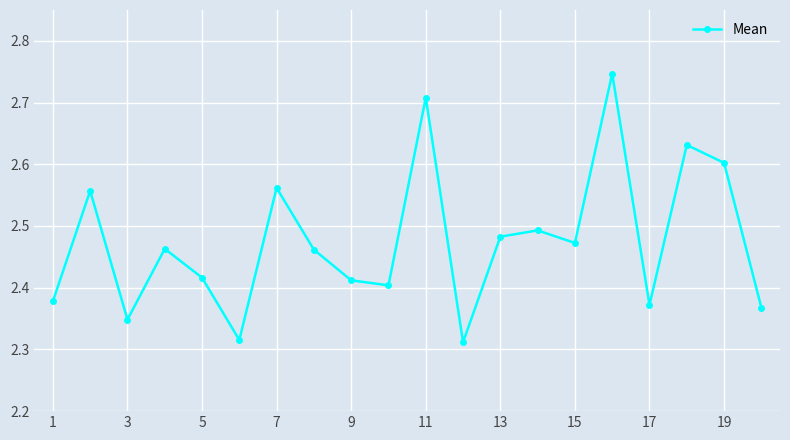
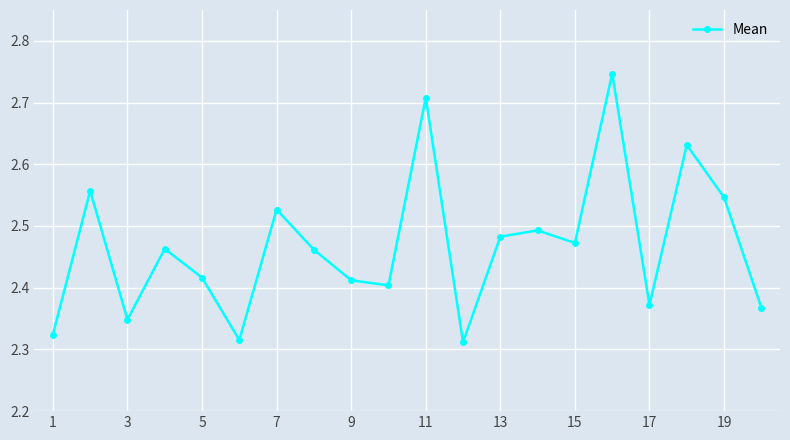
1: 2.38 -> 2.32
7: 2.56 -> 2.53
19: 2.60 -> 2.55
